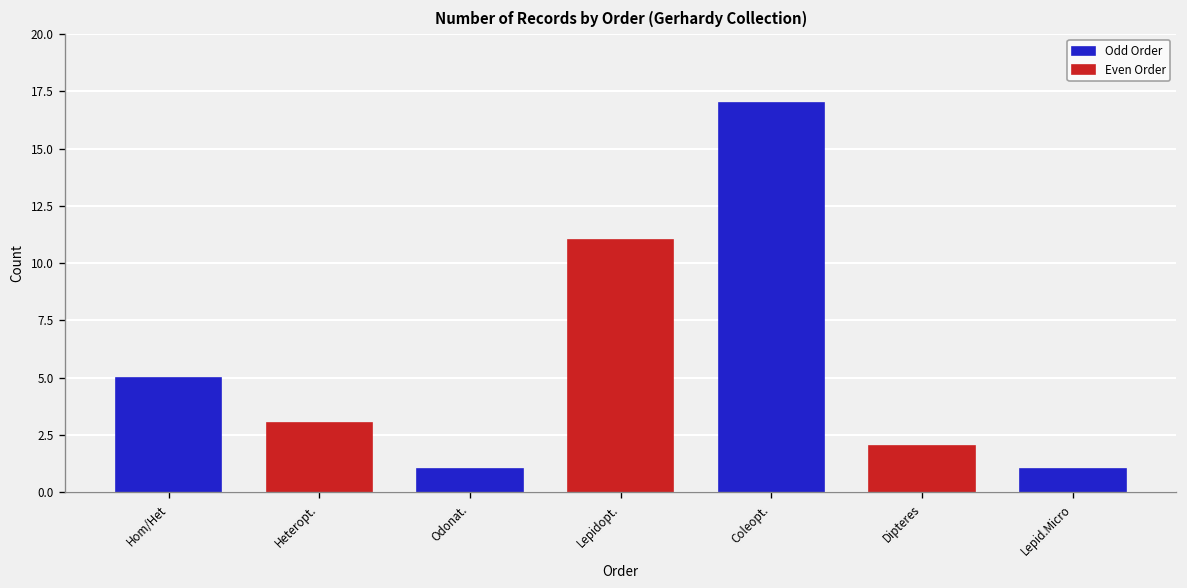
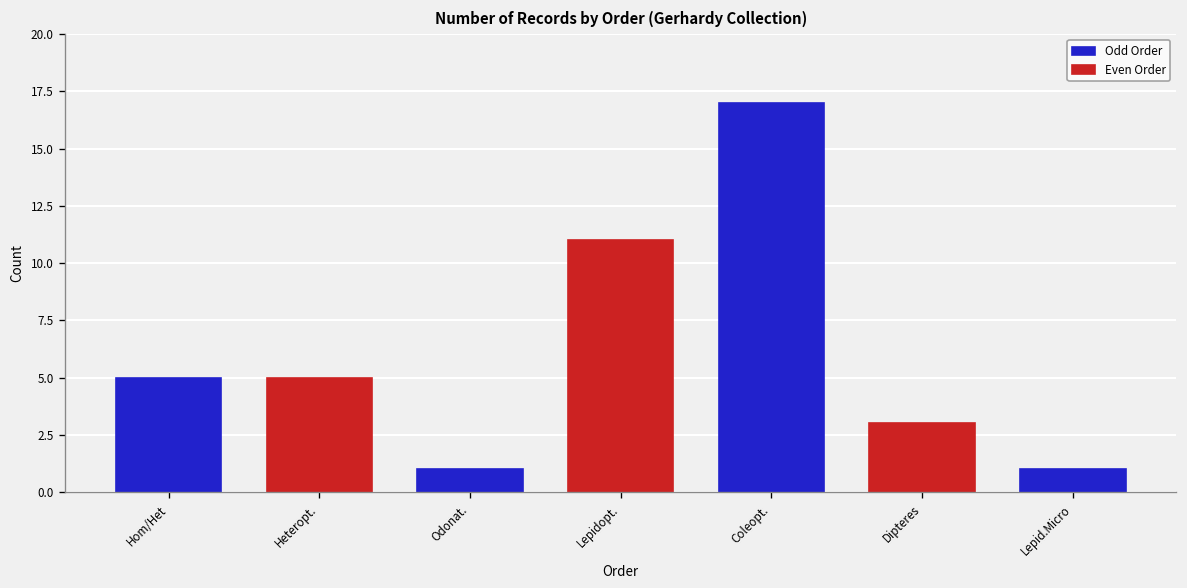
Heteropt.: 3 -> 5
Dipteres: 2 -> 3
